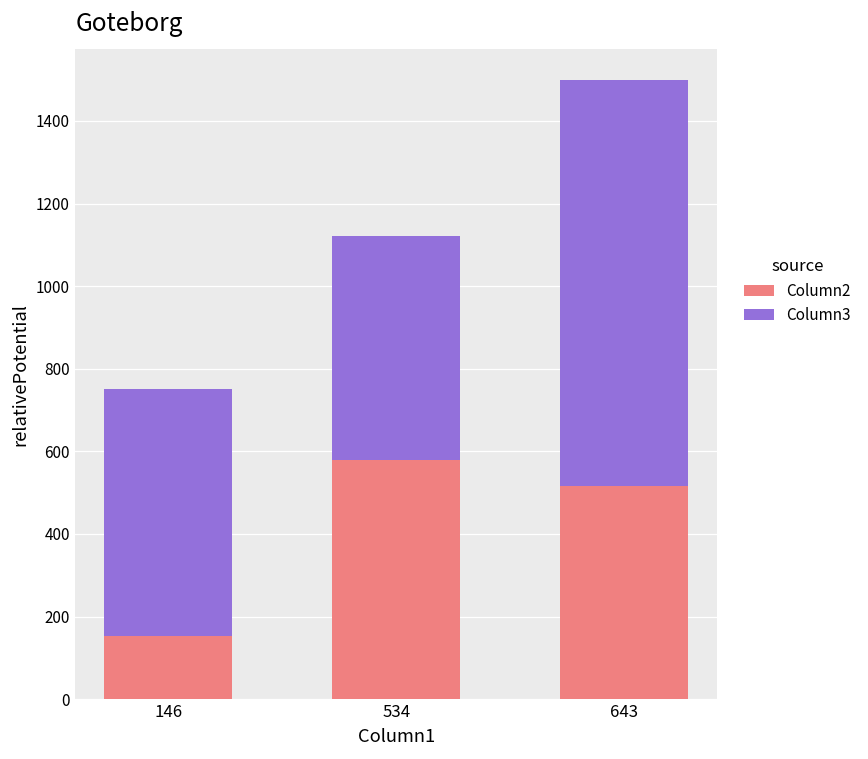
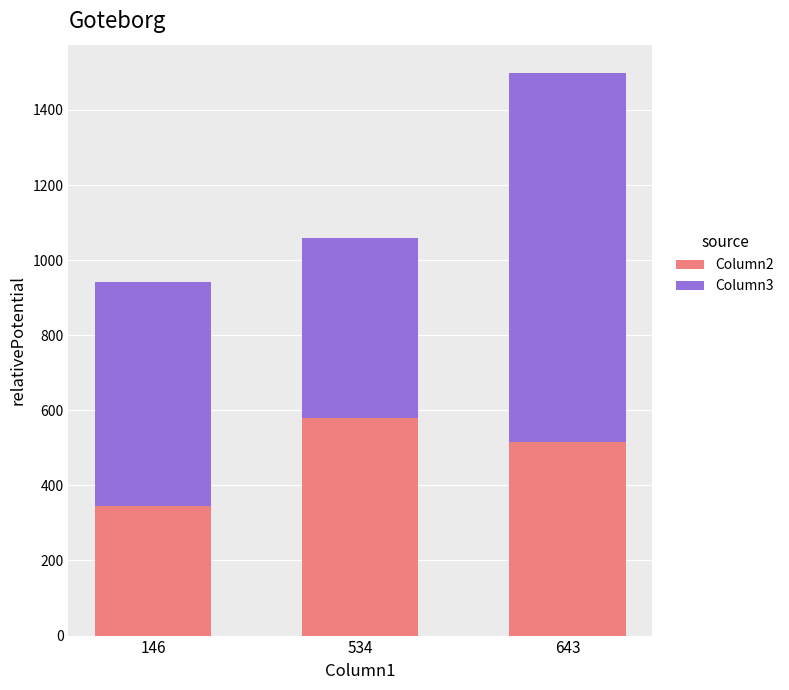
Column2, 146: 150 -> 350
Column3, 534: 540 -> 480
